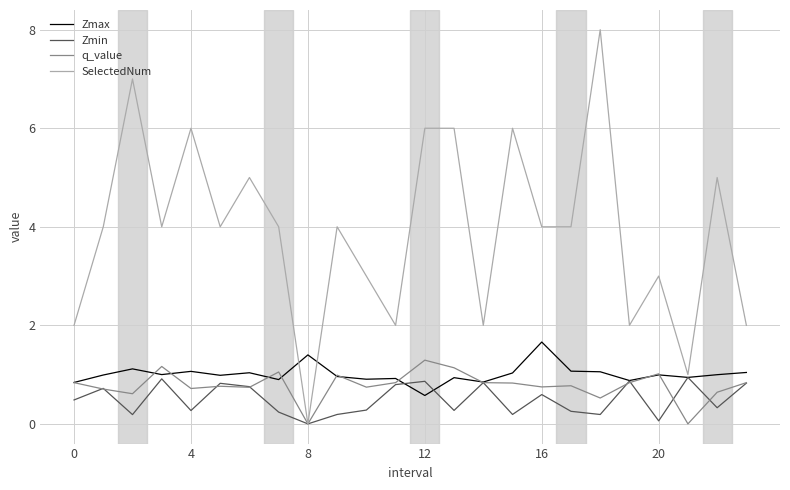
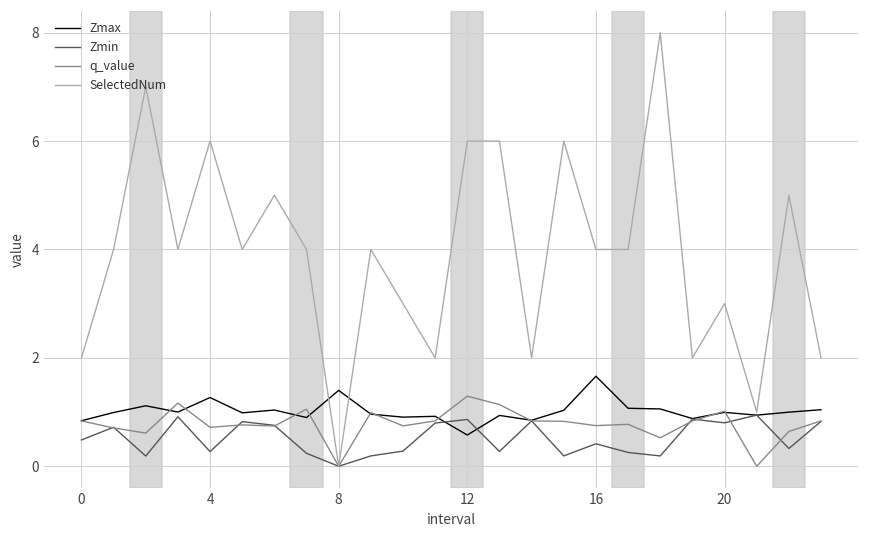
Zmax, 4: 1.1 -> 1.3
Zmin, 16: 0.6 -> 0.4
Zmin, 20: 0.1 -> 0.8
